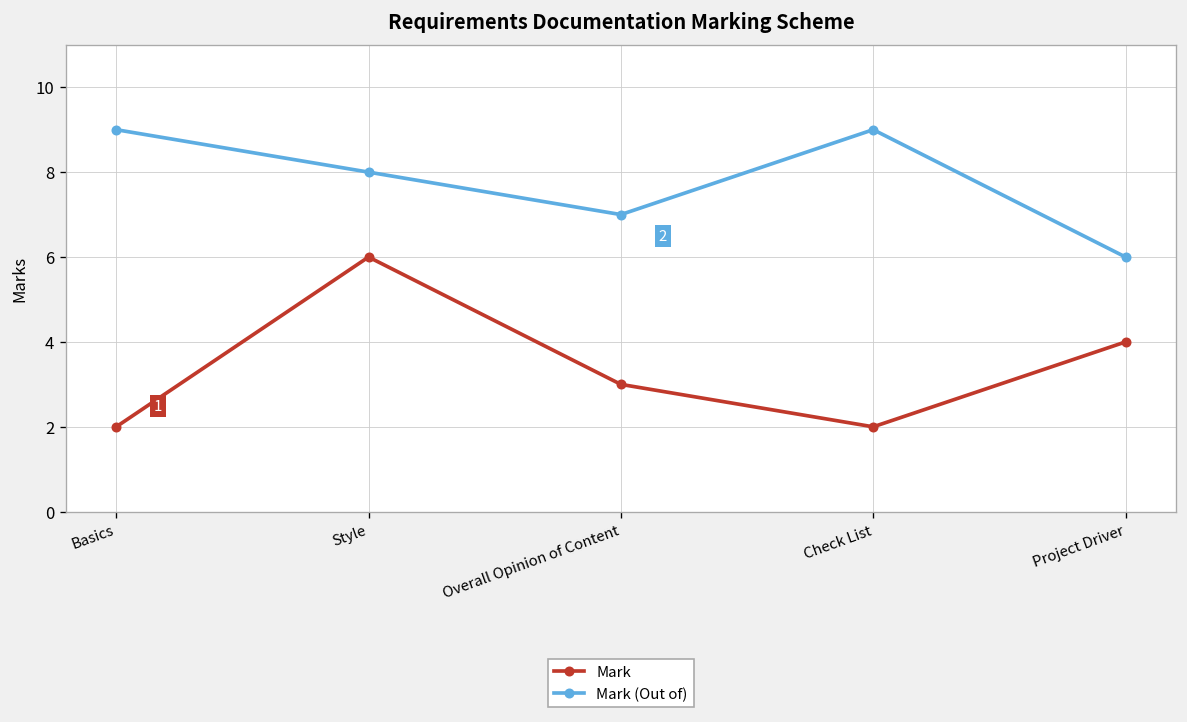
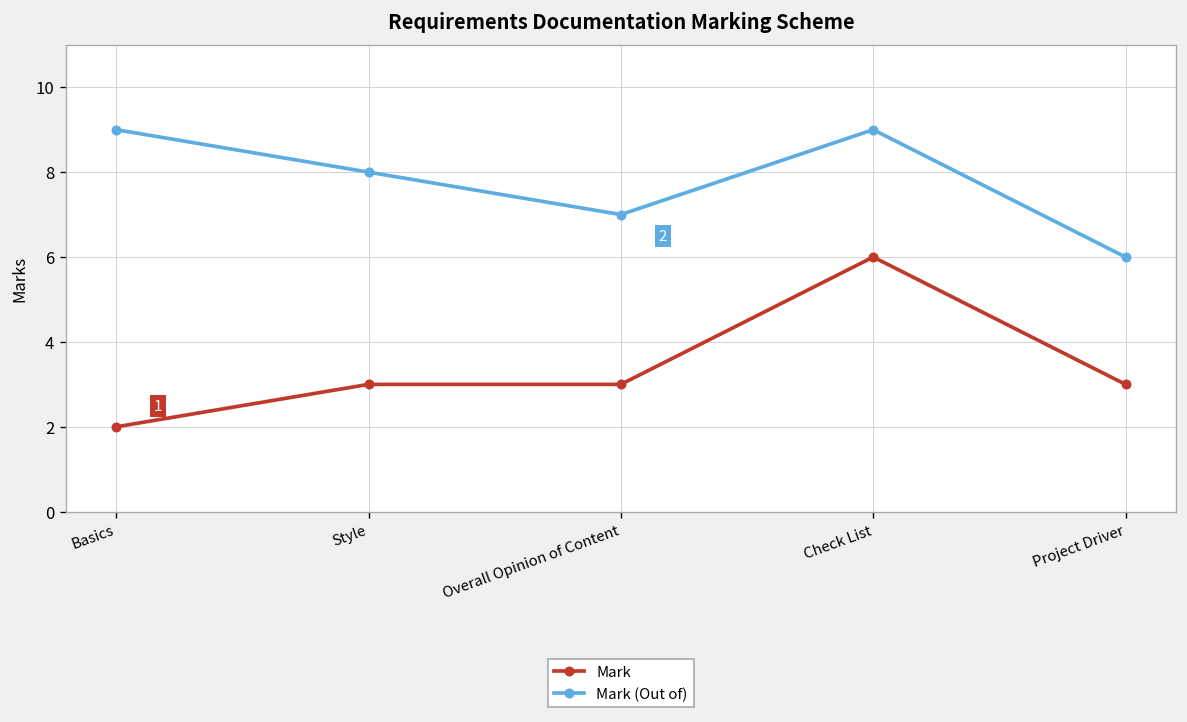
Mark, Style: 6 -> 3
Mark, Check List: 2 -> 6
Mark, Project Driver: 4 -> 3
